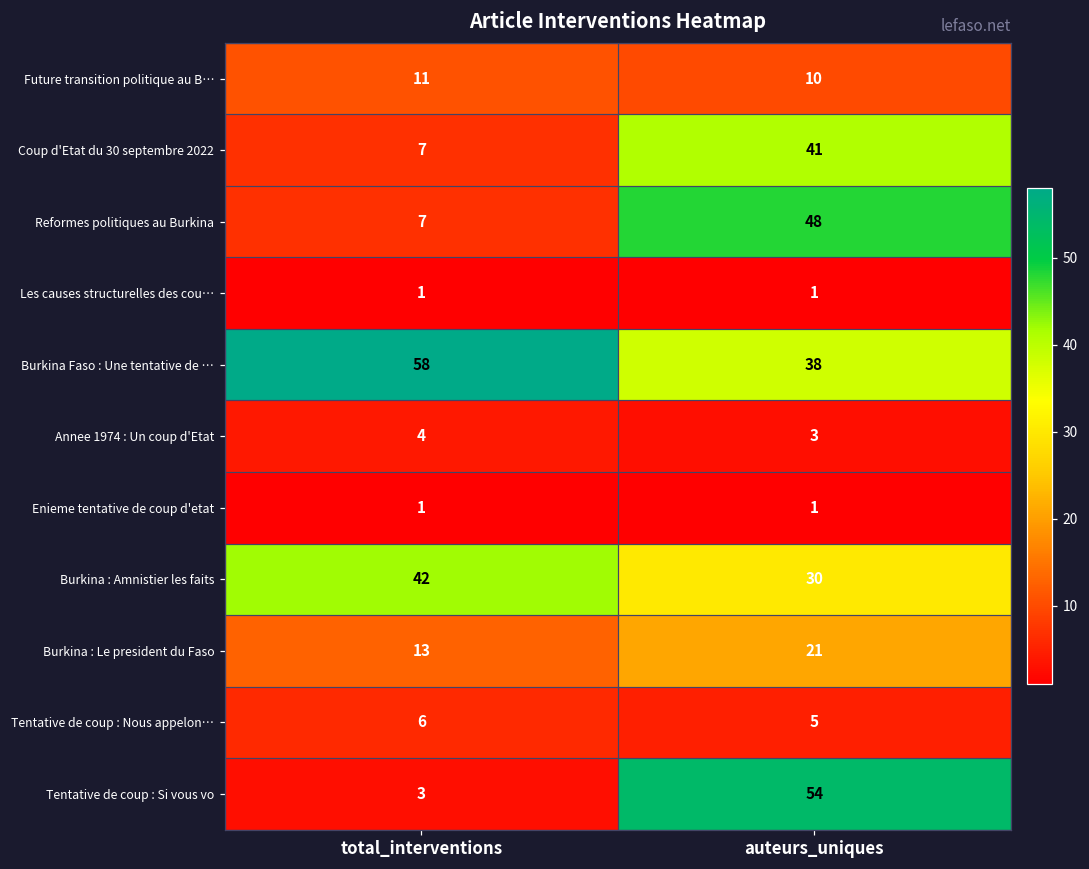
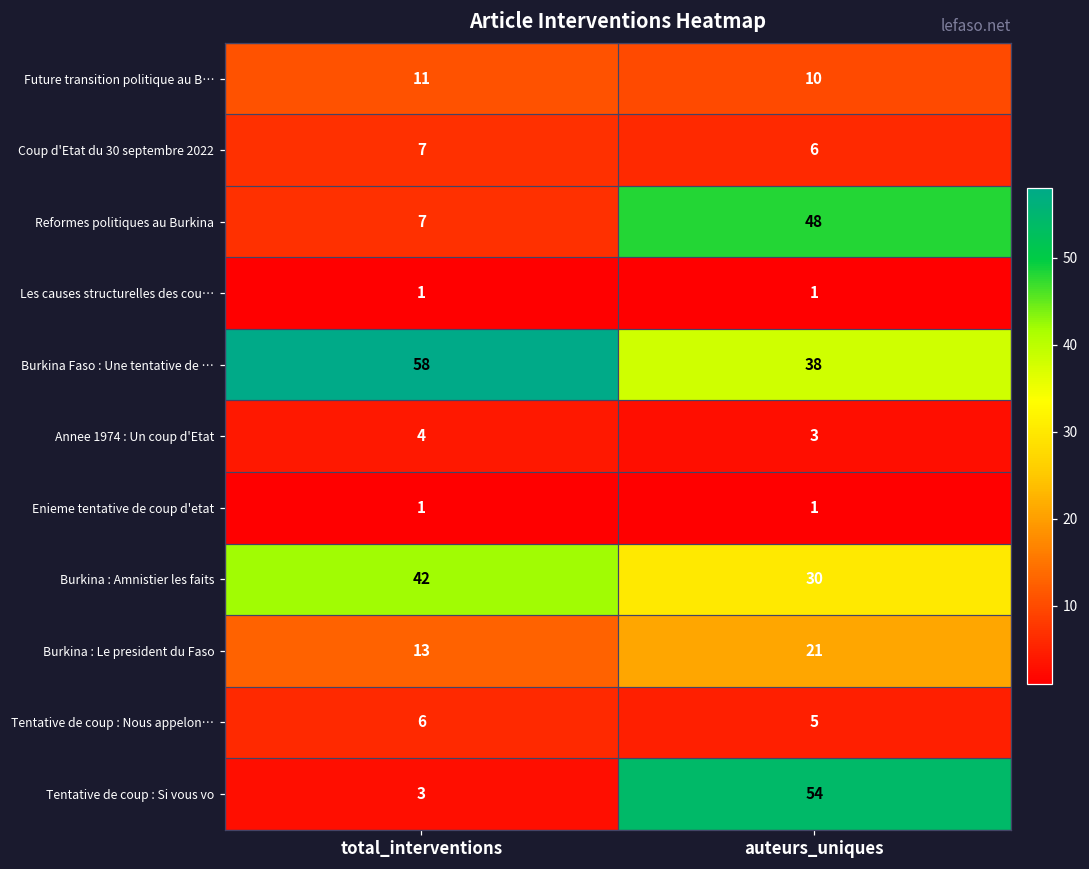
Coup d'Etat du 30 septembre 2022, auteurs_uniques: 41 -> 6
